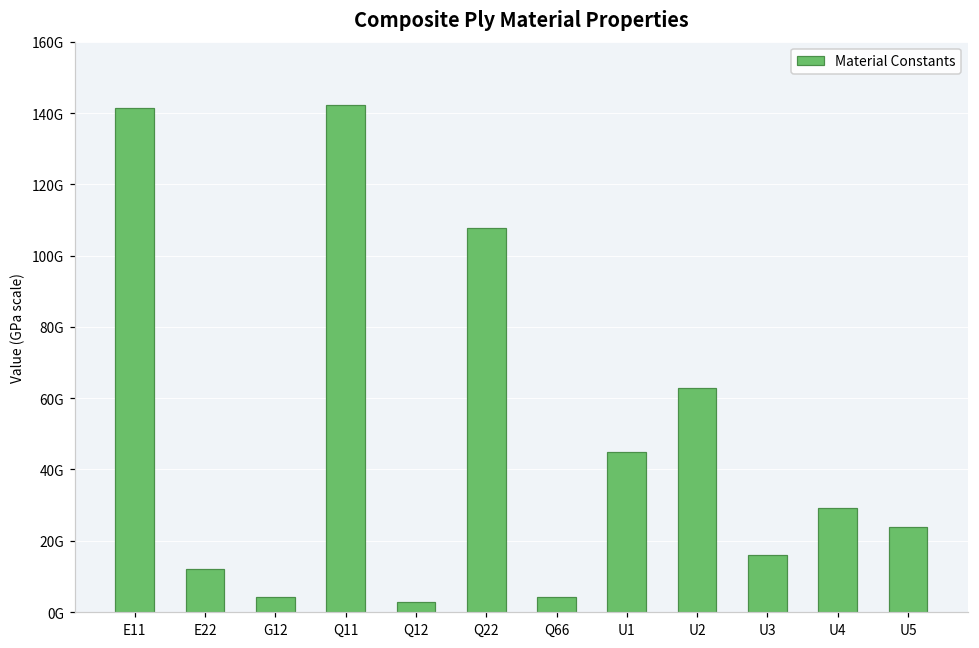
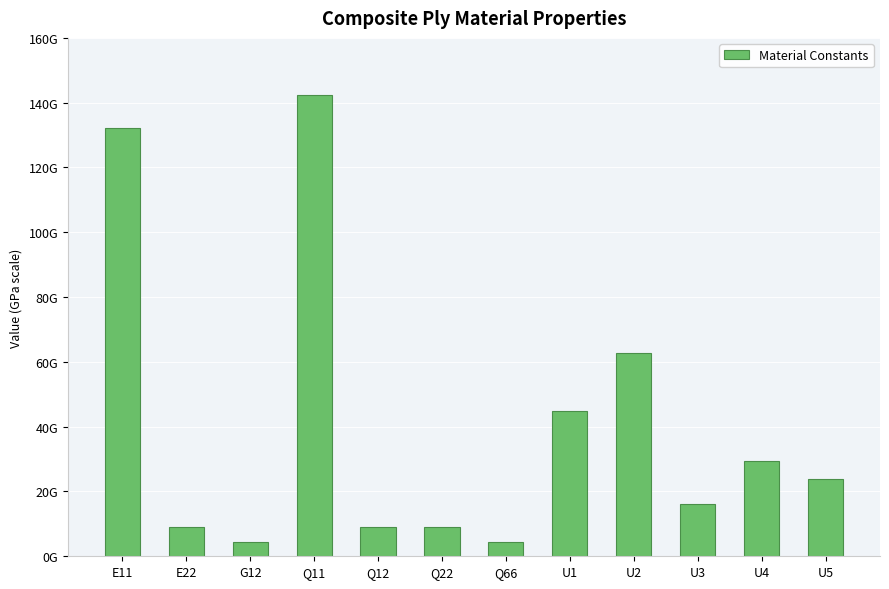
E11: 141000000000 -> 132000000000
E22: 12000000000 -> 9000000000
Q12: 3000000000 -> 9000000000
Q22: 108000000000 -> 9000000000
